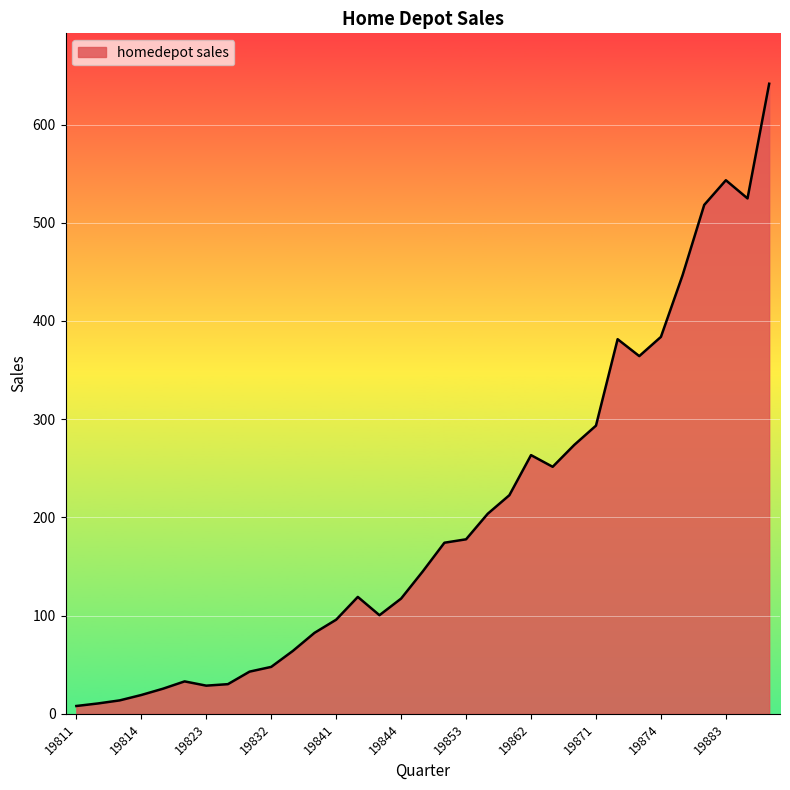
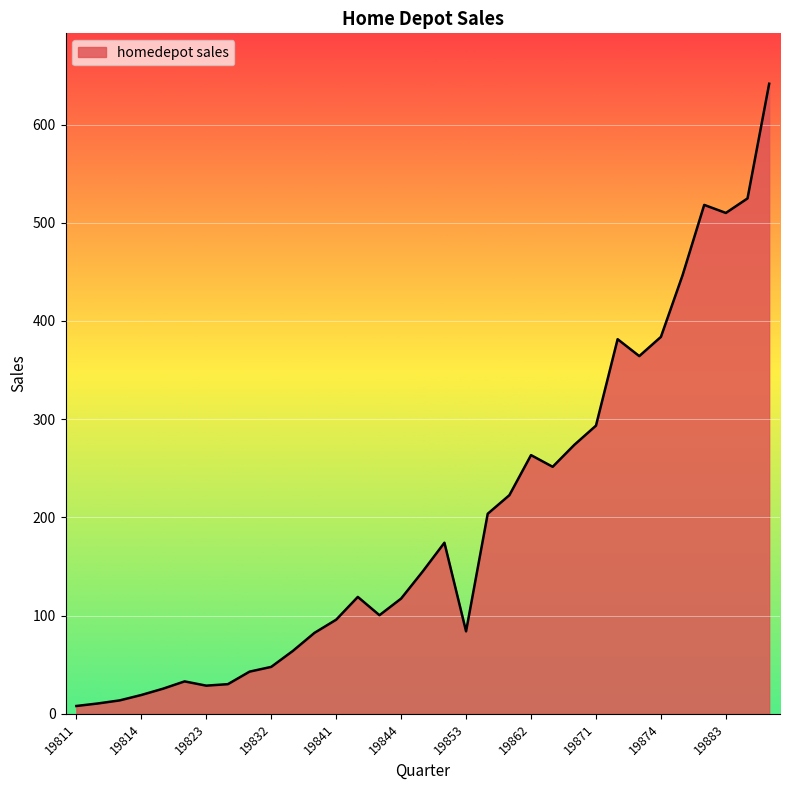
19853: 180 -> 80
19883: 540 -> 510
